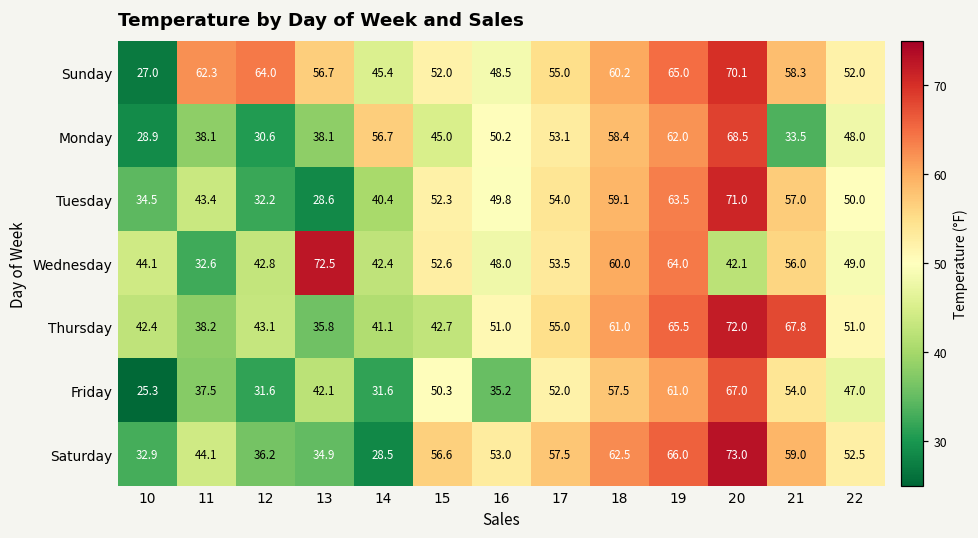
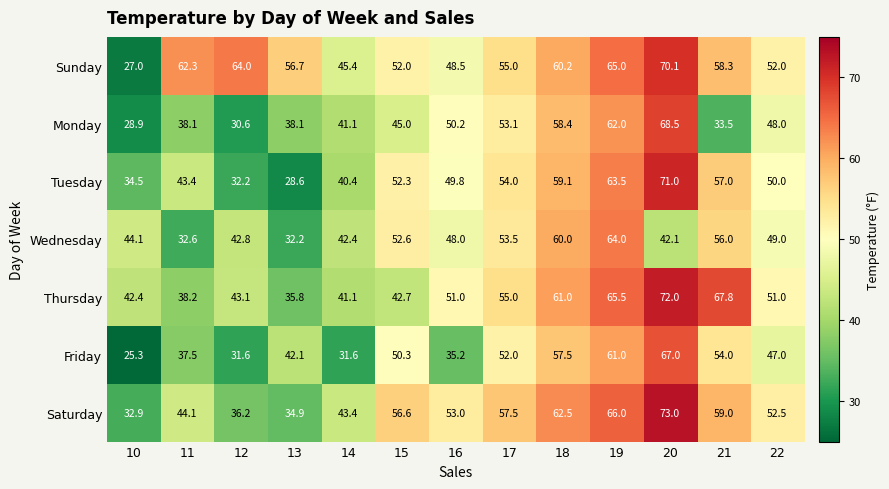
Monday, 14: 56.7 -> 41.1
Wednesday, 13: 72.5 -> 32.2
Saturday, 14: 28.5 -> 43.4
